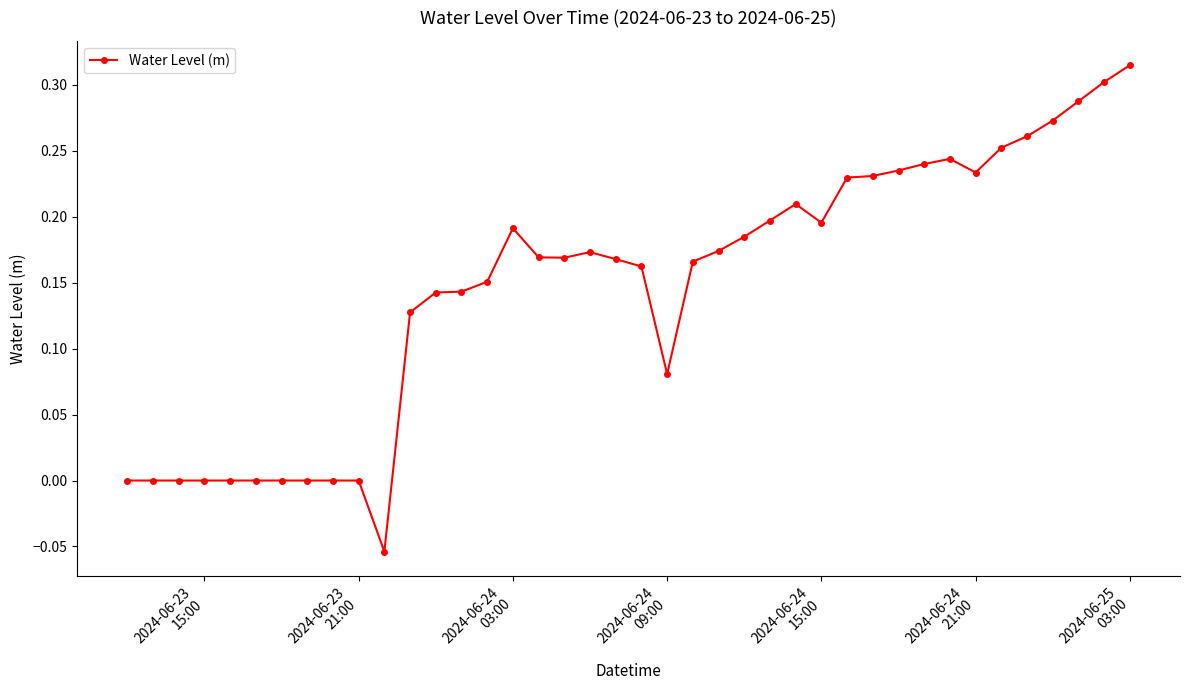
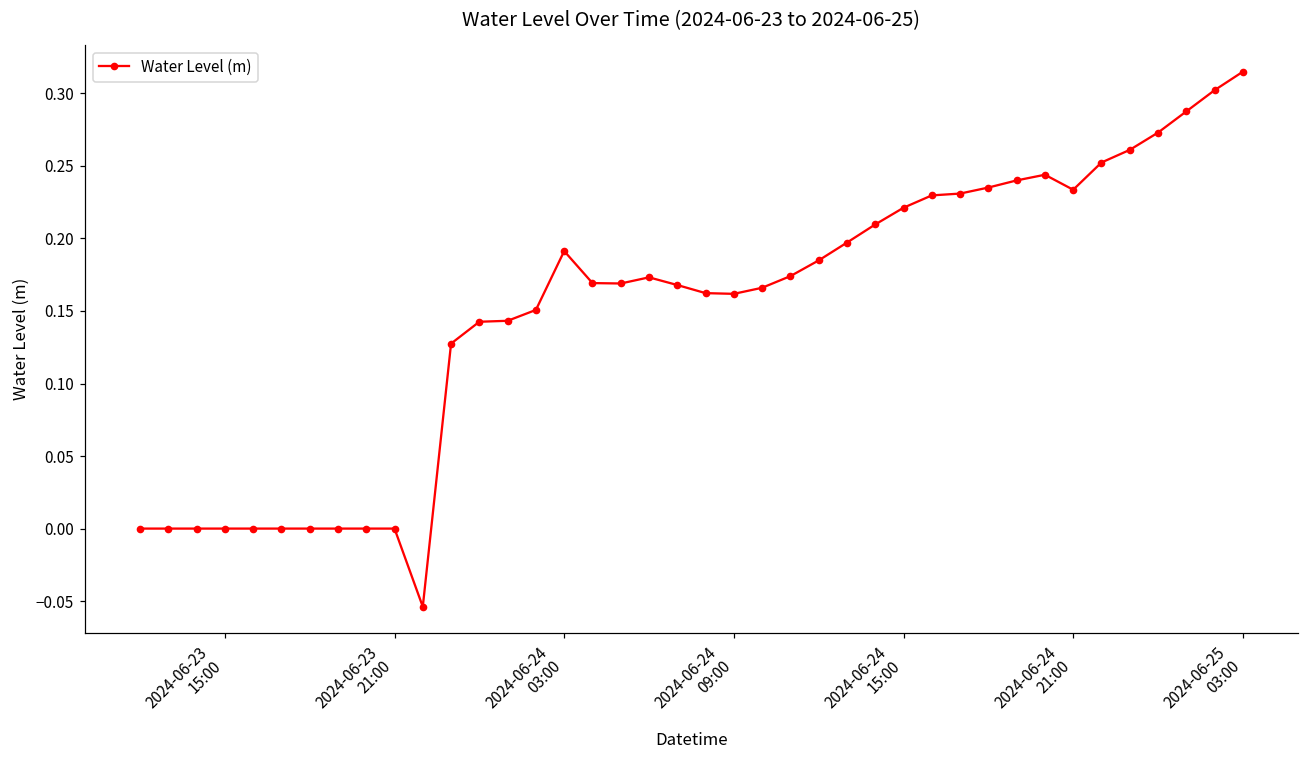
2024-06-24 09:00: 0.081 -> 0.162
2024-06-24 15:00: 0.195 -> 0.221
